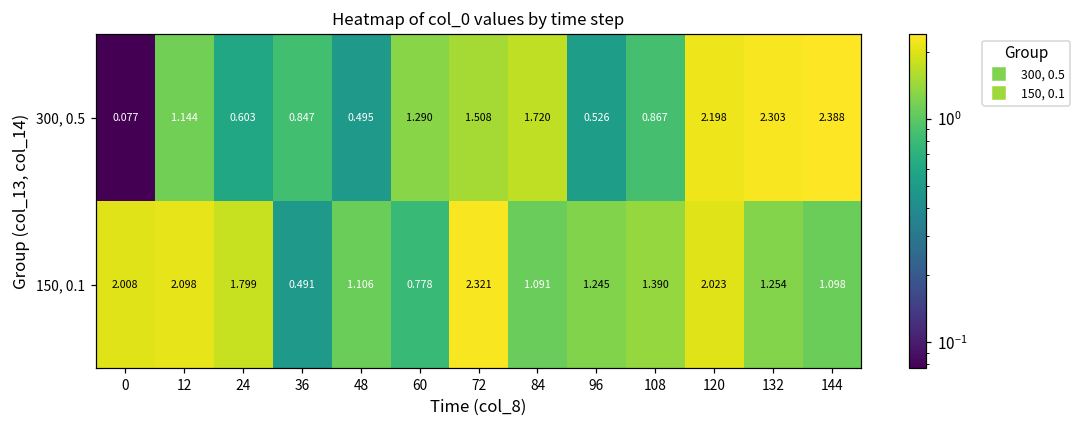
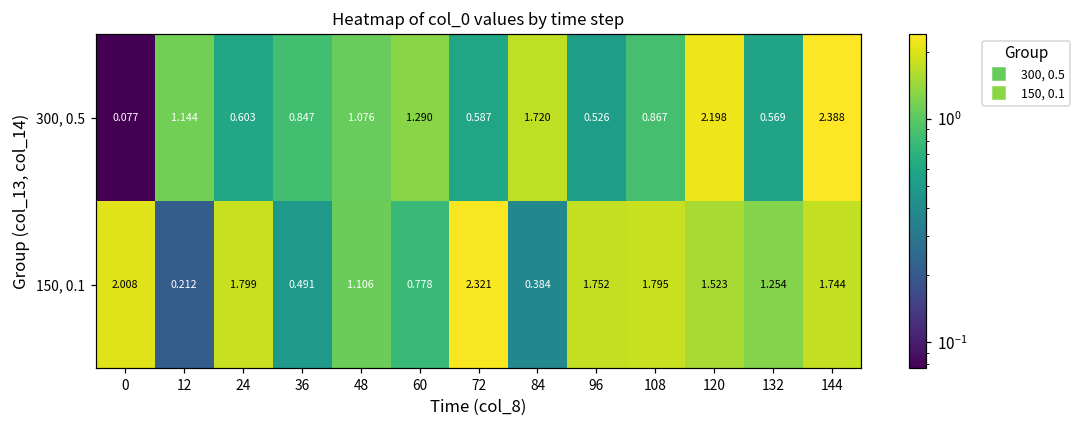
300, 0.5, 48: 0.495 -> 1.076
300, 0.5, 72: 1.508 -> 0.587
300, 0.5, 132: 2.303 -> 0.569
150, 0.1, 12: 2.098 -> 0.212
150, 0.1, 84: 1.091 -> 0.384
150, 0.1, 96: 1.245 -> 1.752
150, 0.1, 108: 1.390 -> 1.795
150, 0.1, 120: 2.023 -> 1.523
150, 0.1, 144: 1.098 -> 1.744
